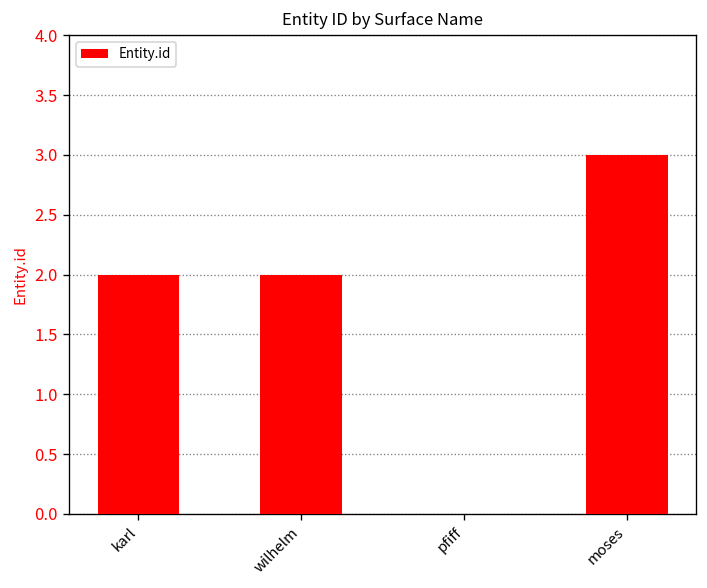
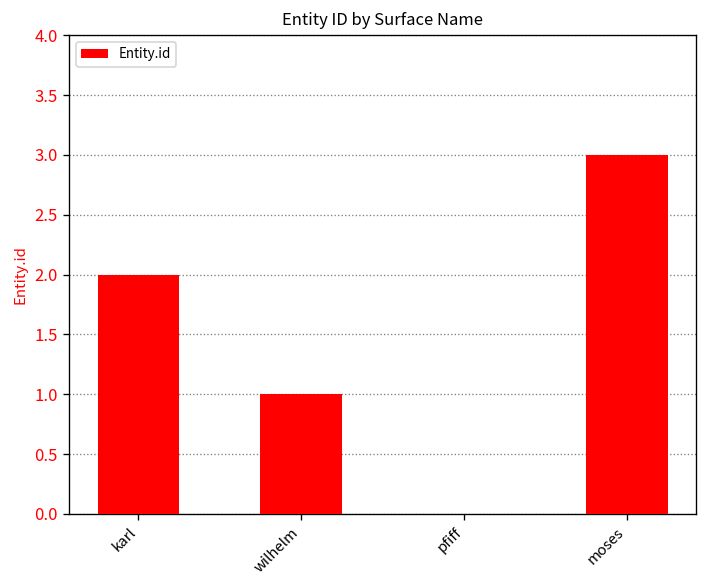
wilhelm: 2 -> 1
